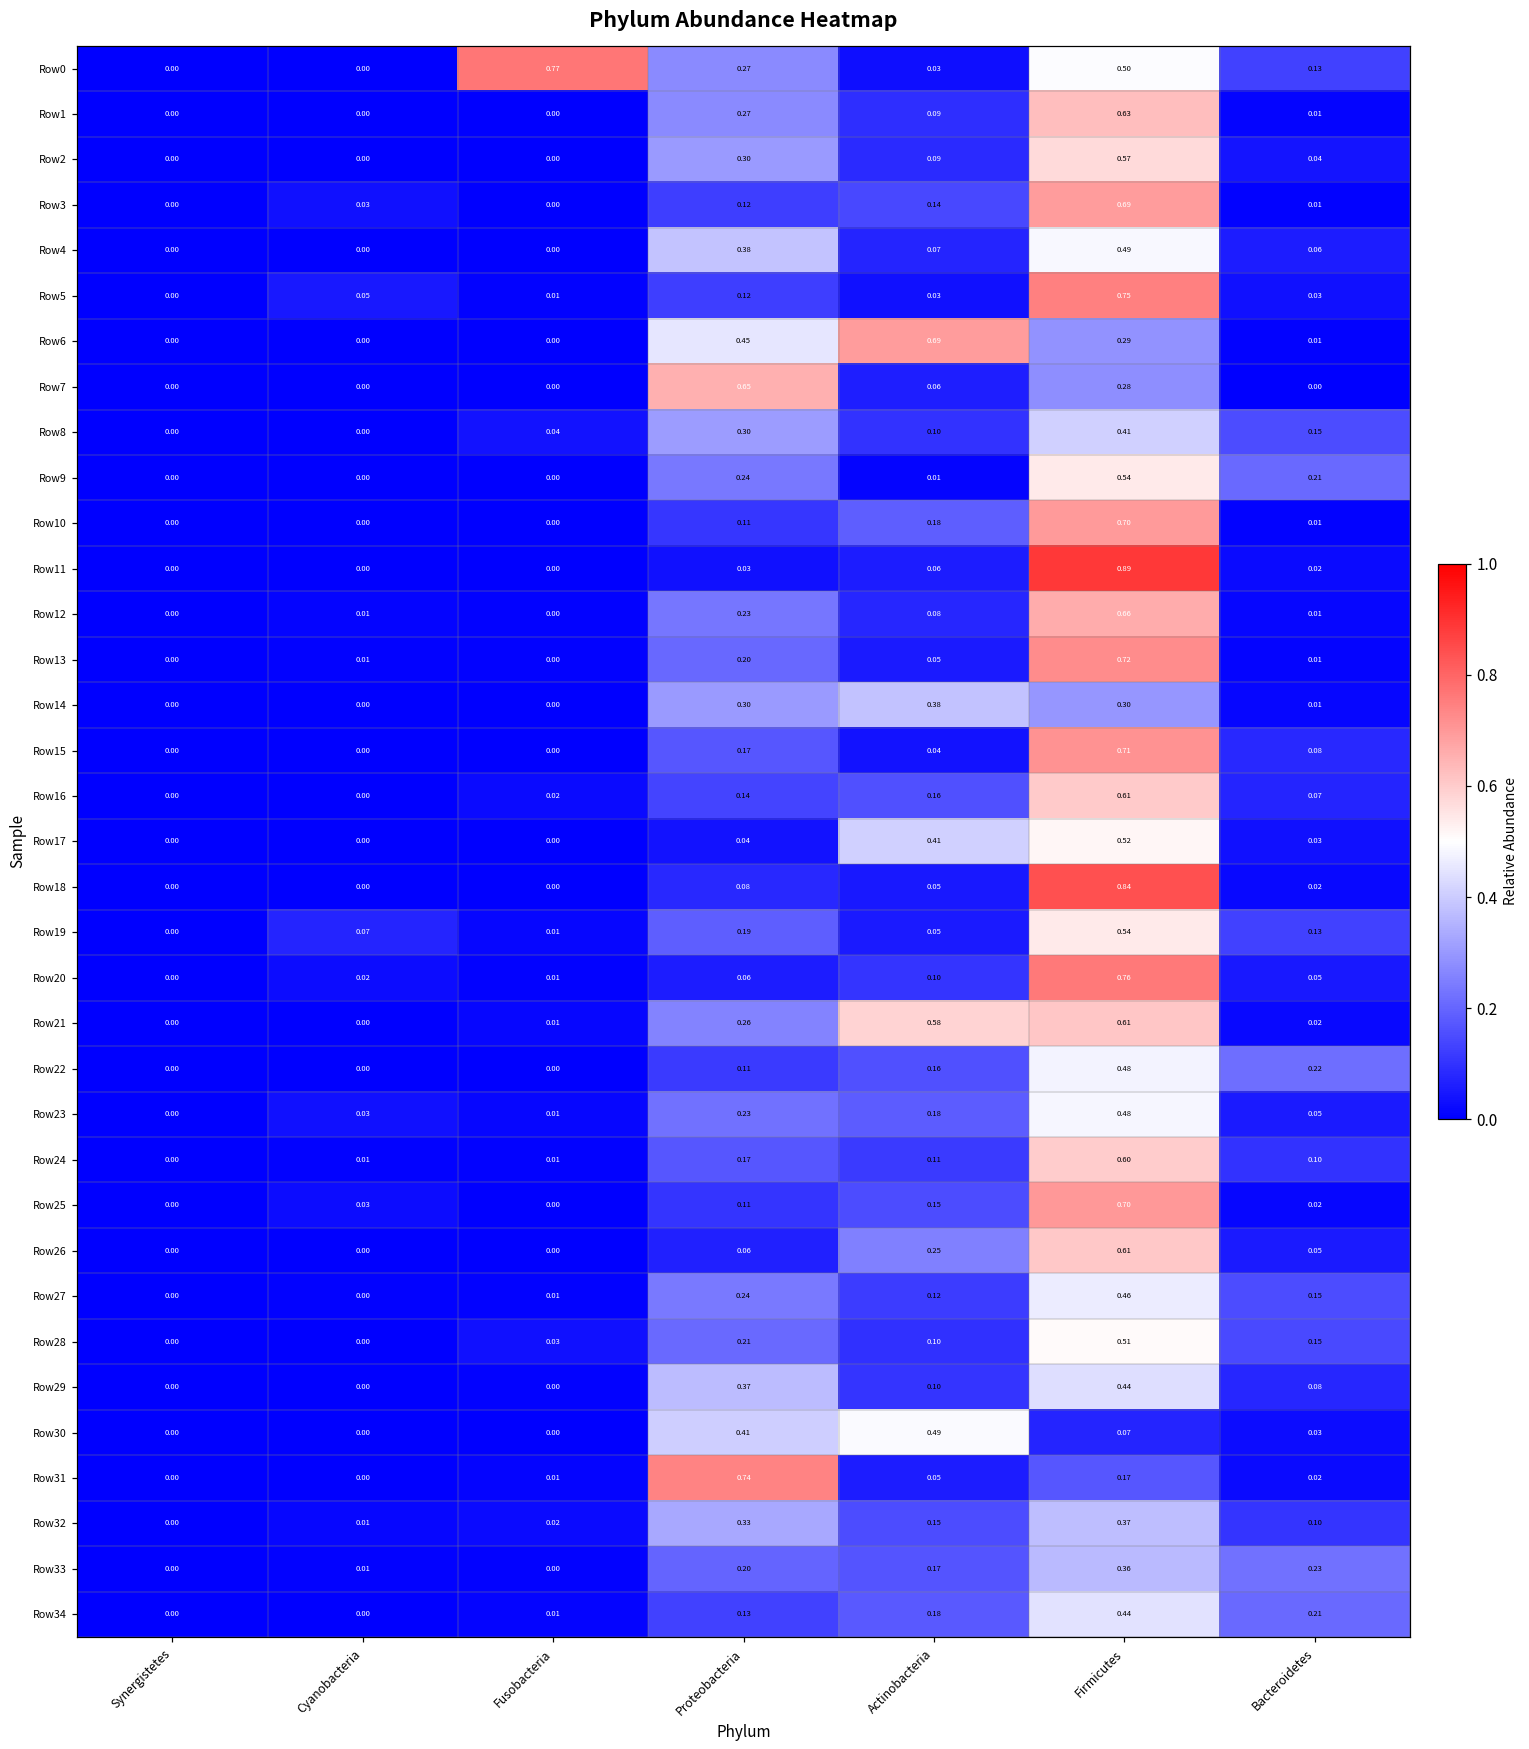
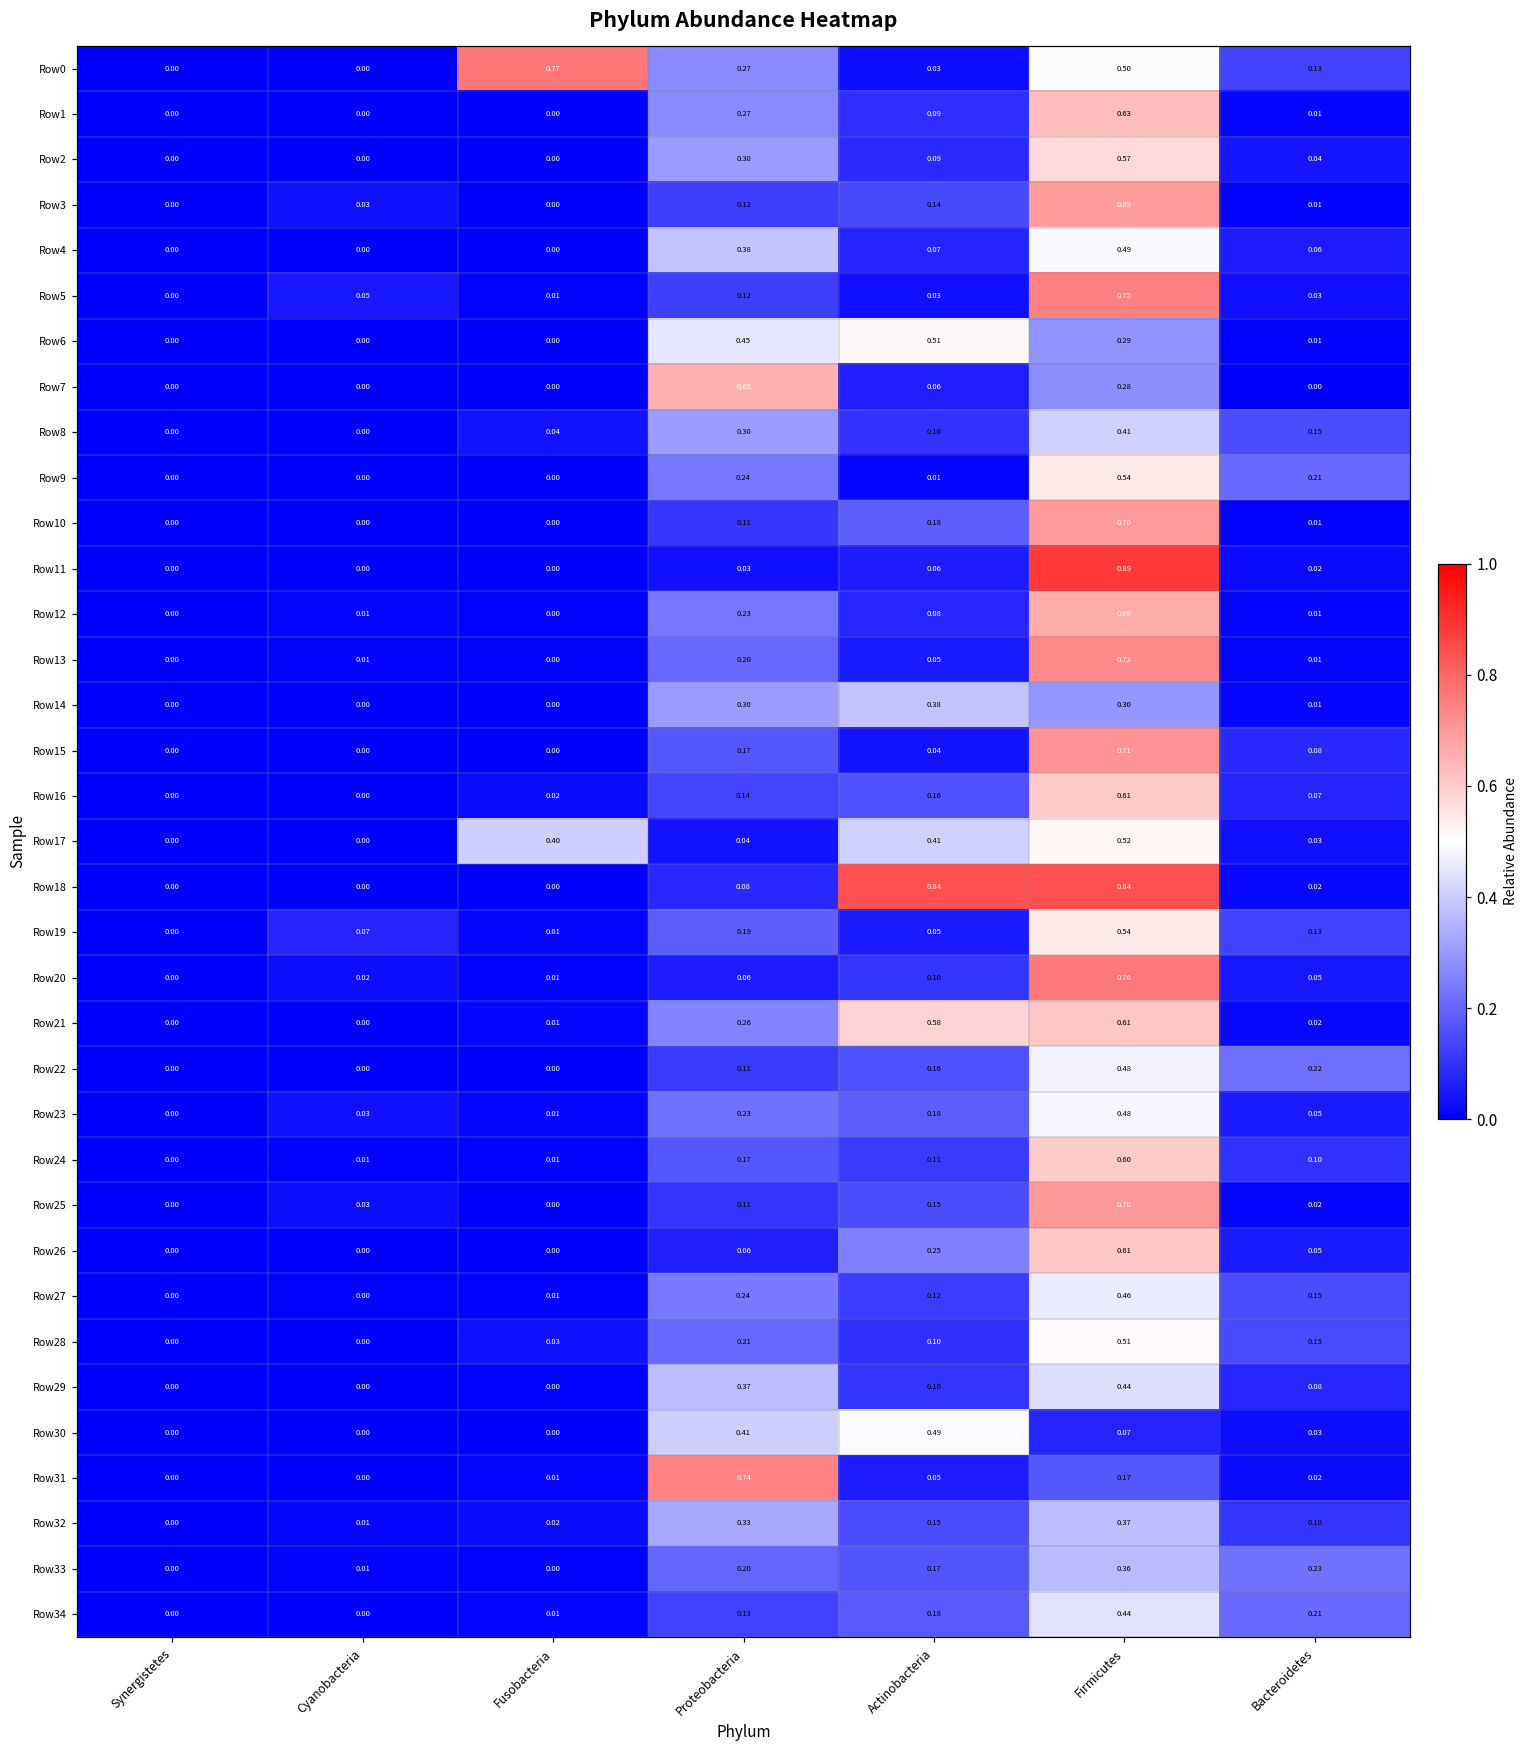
Row6, Actinobacteria: 0.69 -> 0.51
Row17, Fusobacteria: 0.00 -> 0.40
Row18, Actinobacteria: 0.05 -> 0.84
